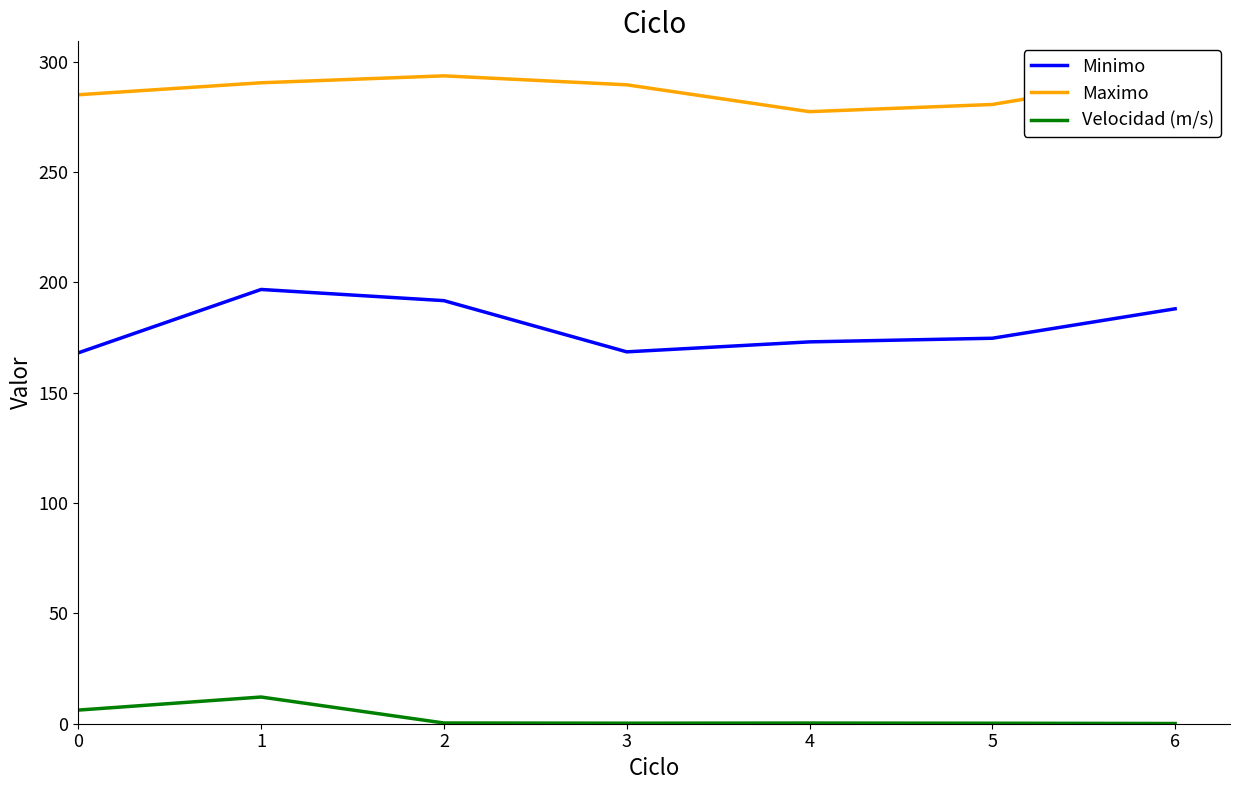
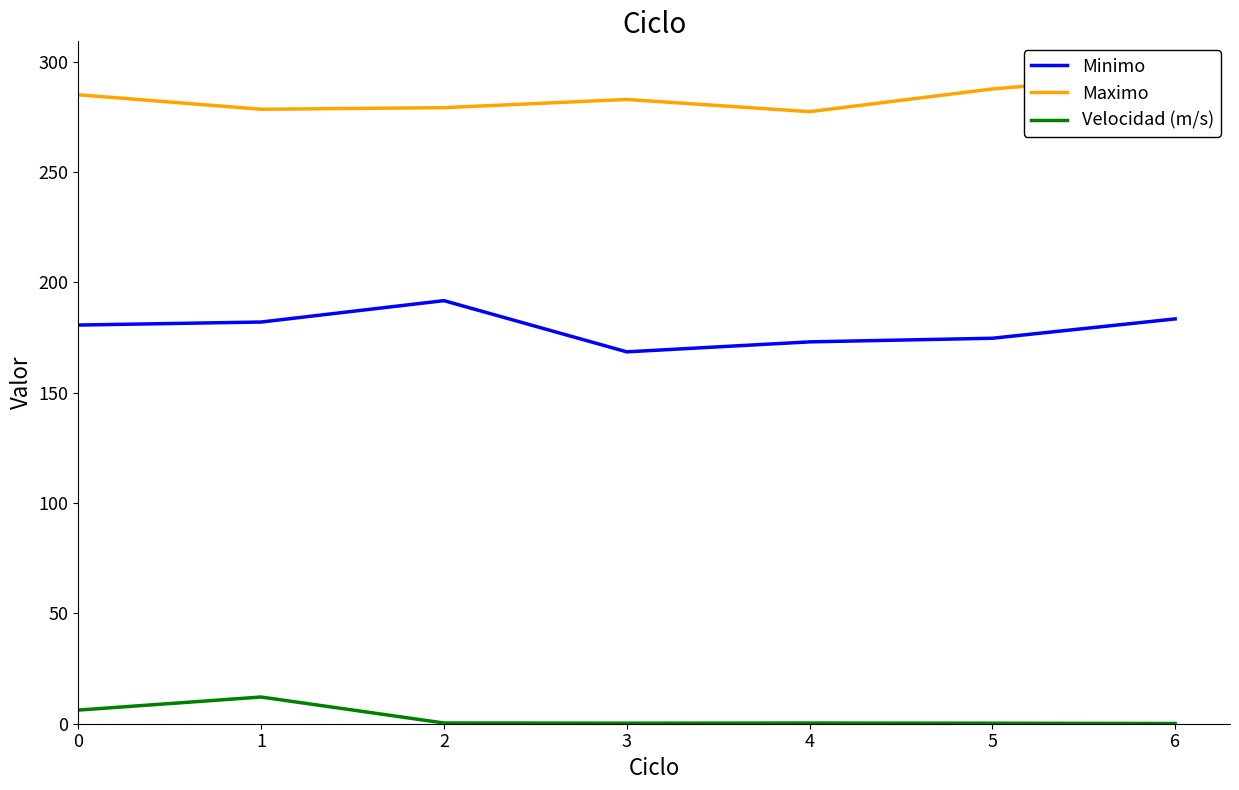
Minimo, 0: 168 -> 181
Minimo, 1: 197 -> 182
Maximo, 1: 290 -> 278
Maximo, 2: 294 -> 279
Maximo, 3: 290 -> 283
Maximo, 5: 281 -> 288
Minimo, 6: 188 -> 183
